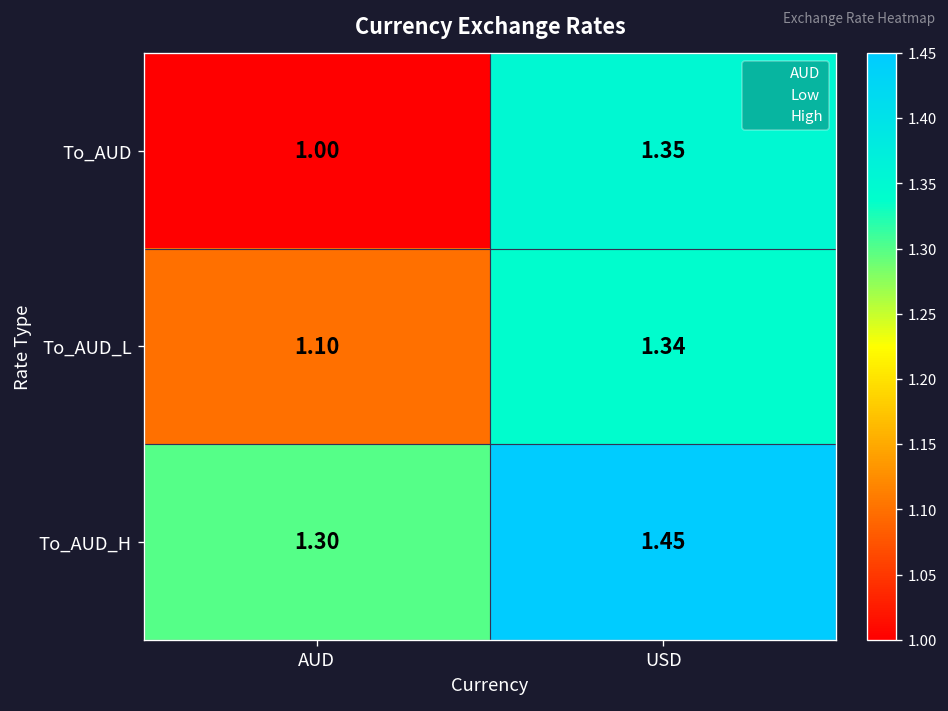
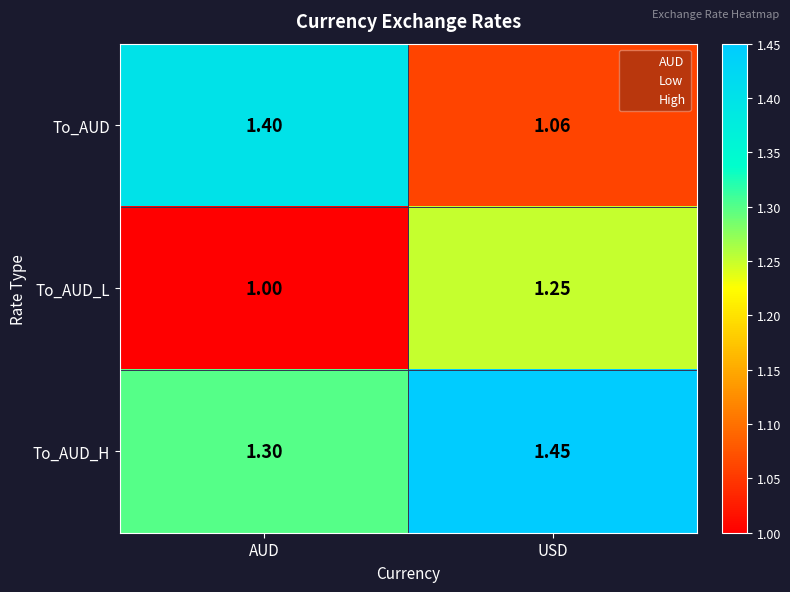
To_AUD, AUD: 1.00 -> 1.40
To_AUD, USD: 1.35 -> 1.06
To_AUD_L, AUD: 1.10 -> 1.00
To_AUD_L, USD: 1.34 -> 1.25
